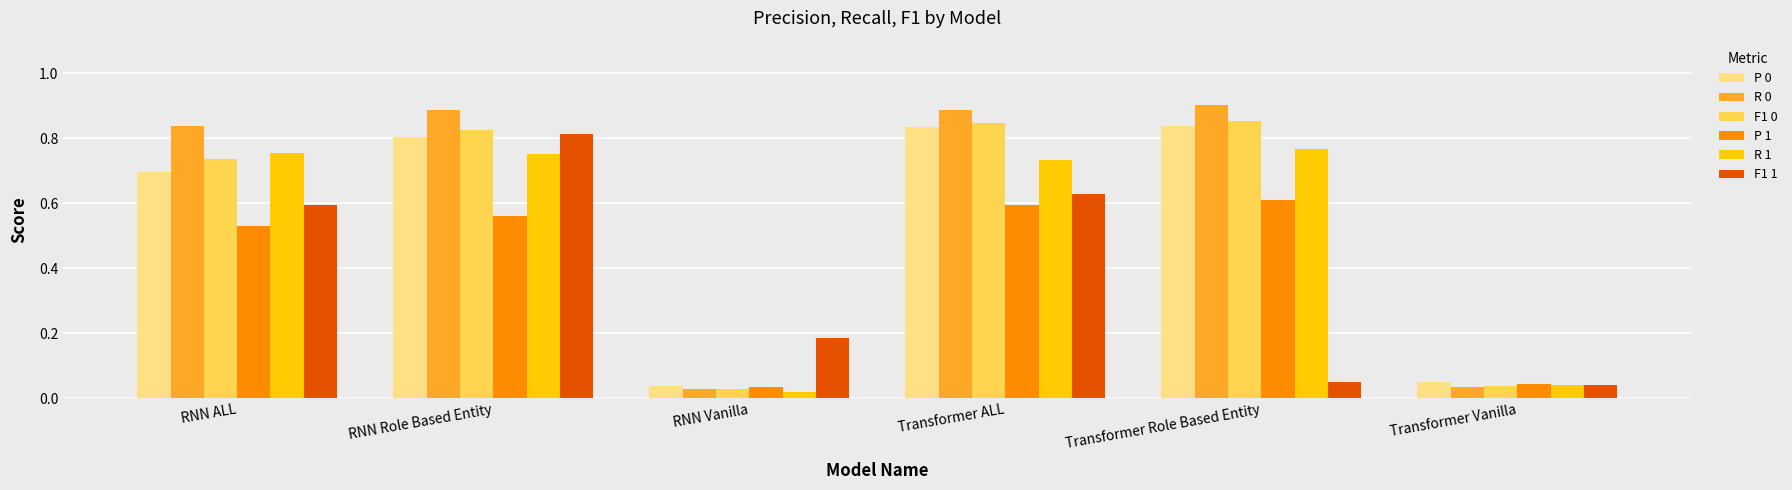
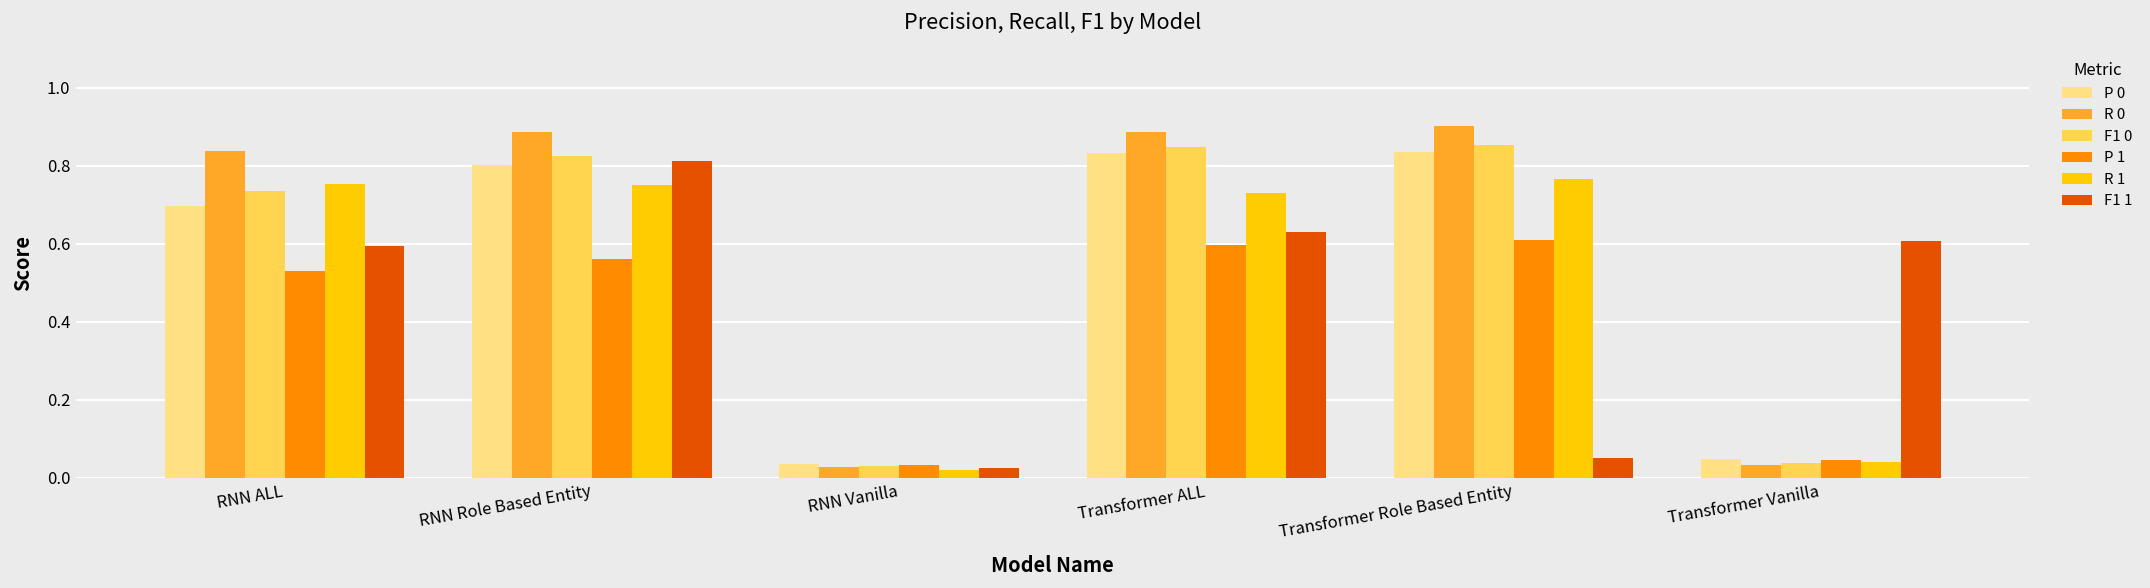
F1 1, RNN Vanilla: 0.18 -> 0.02
F1 1, Transformer Vanilla: 0.04 -> 0.61
